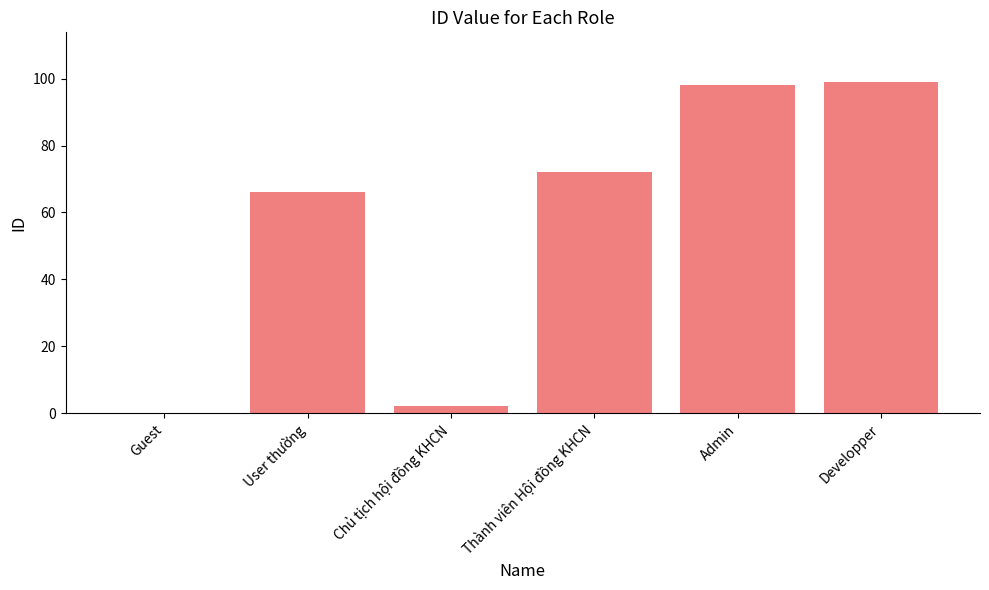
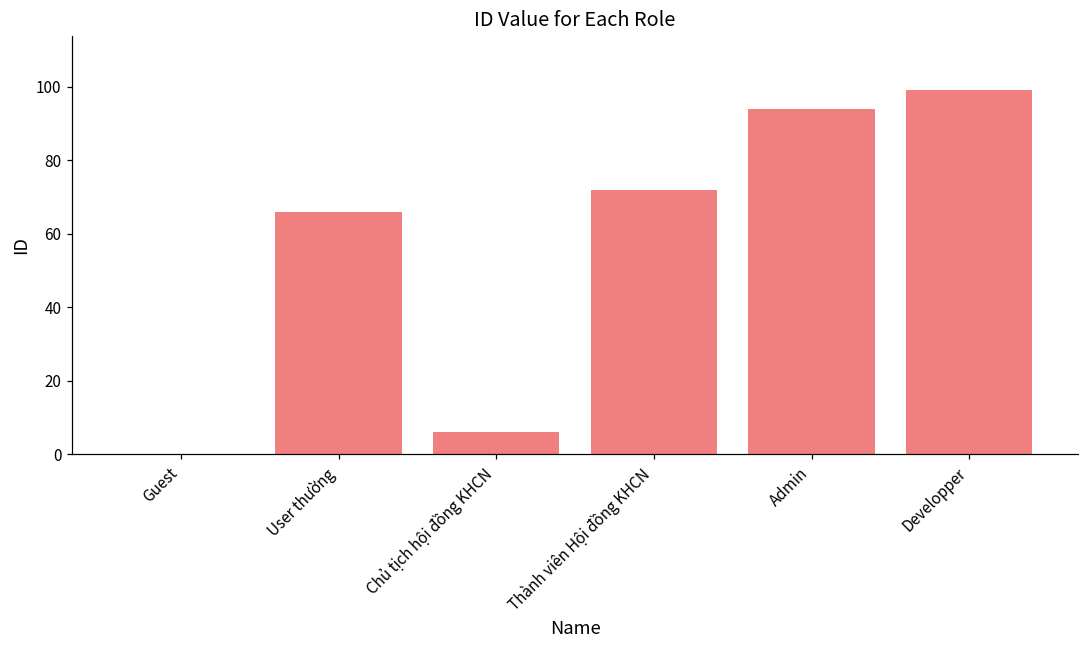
Chủ tịch hội đồng KHCN: 2 -> 6
Admin: 98 -> 94
